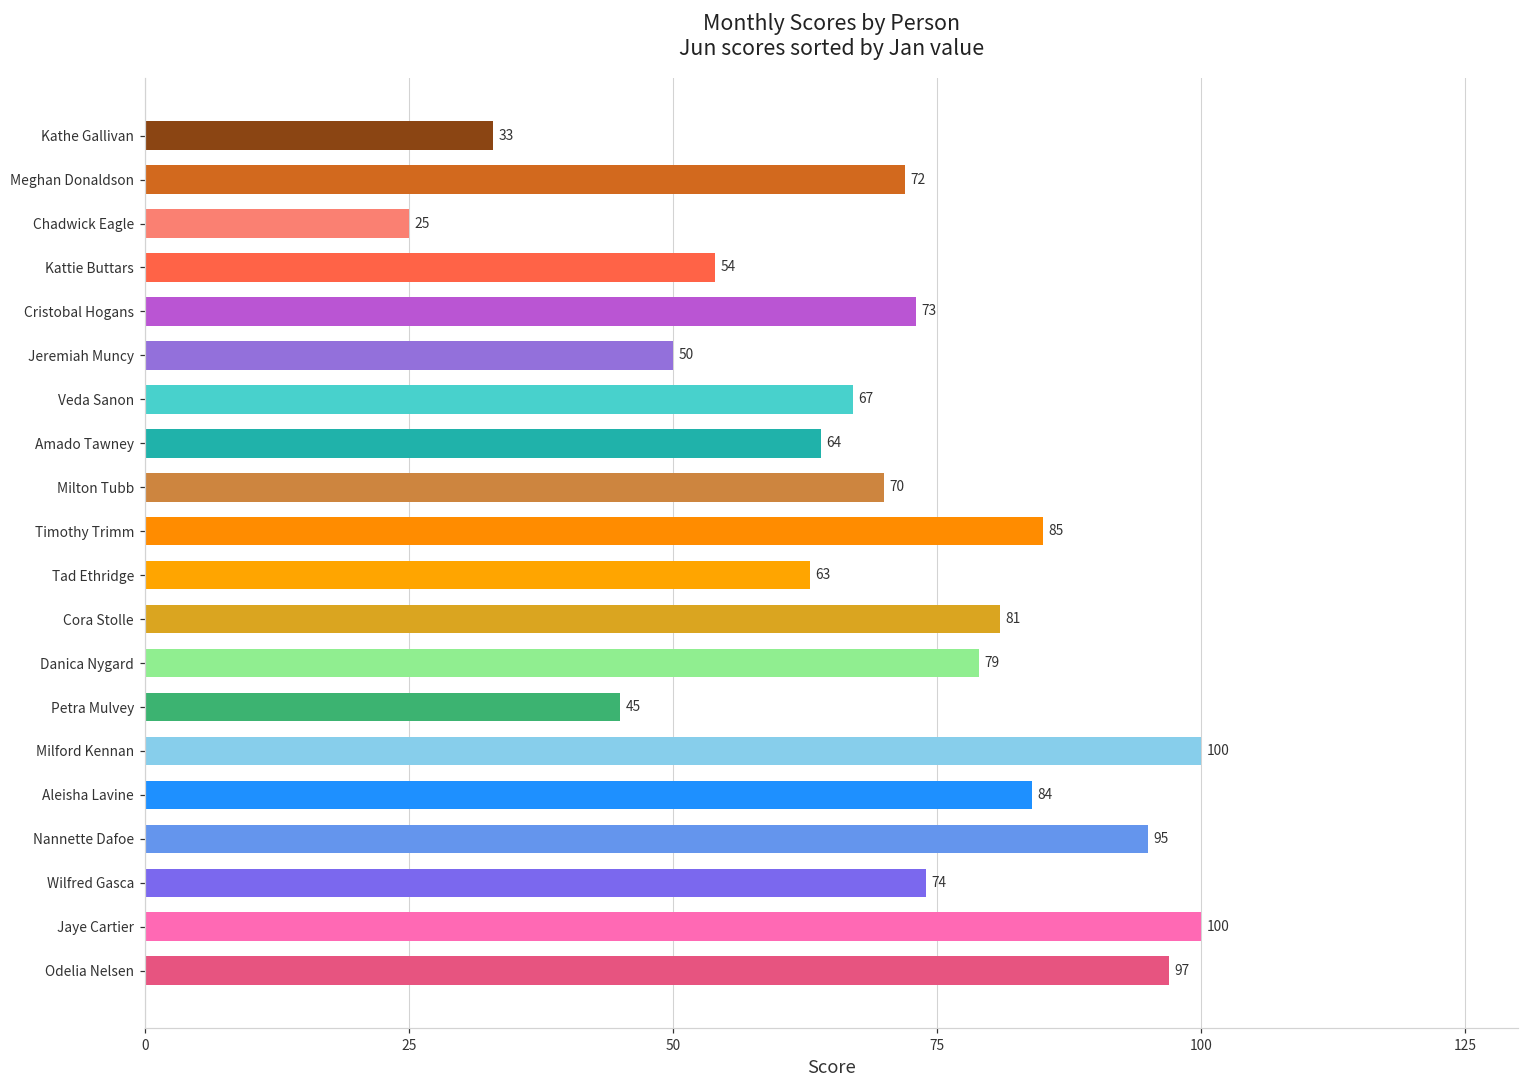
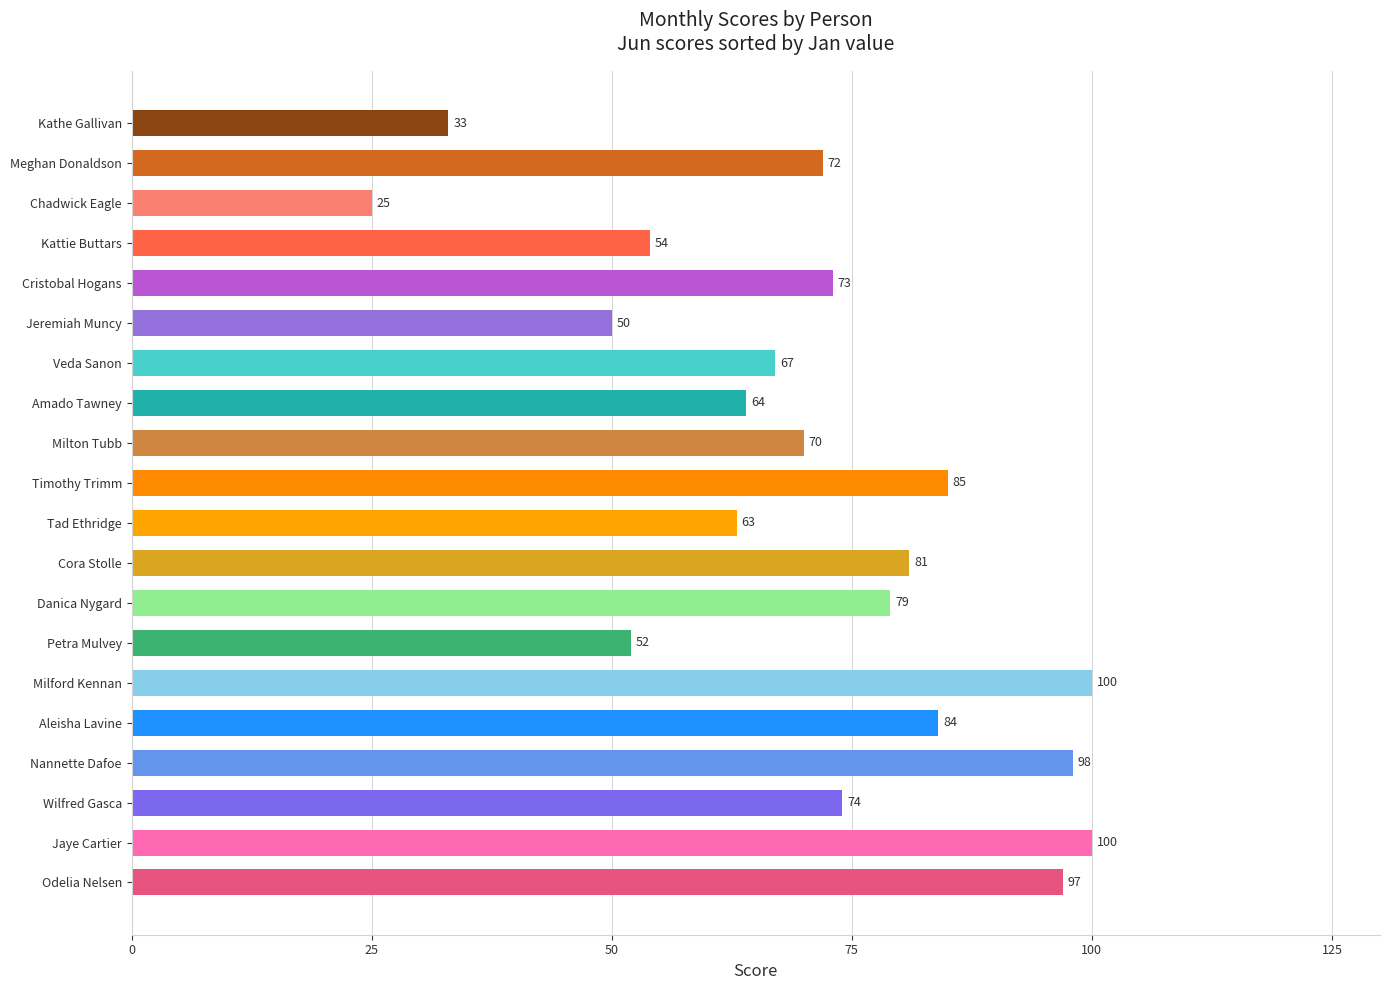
Petra Mulvey: 45 -> 52
Nannette Dafoe: 95 -> 98
